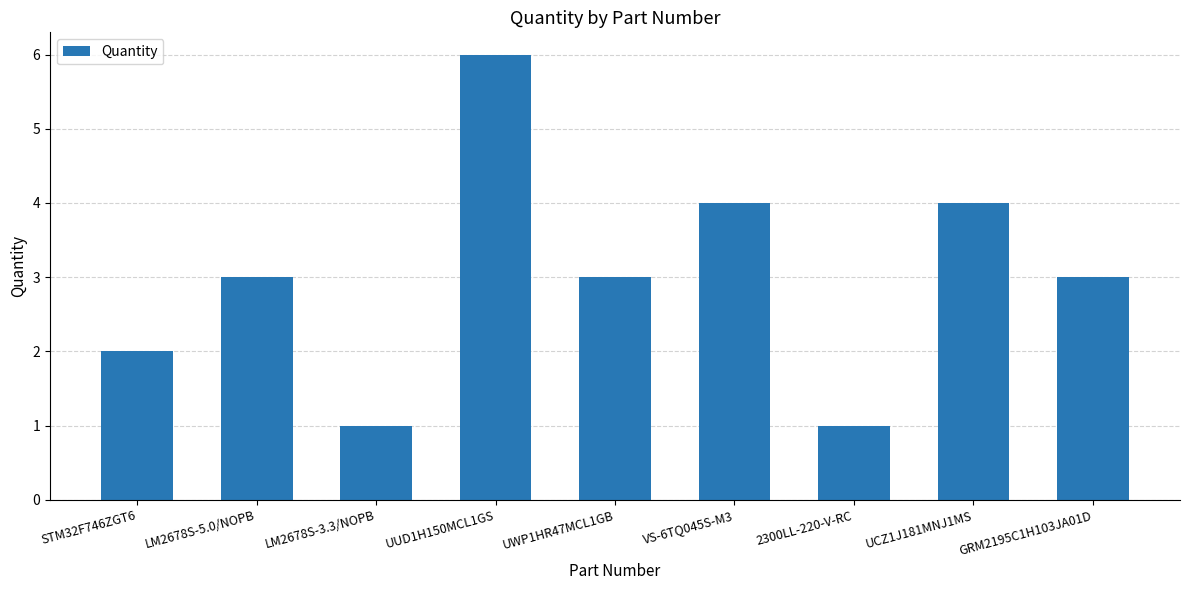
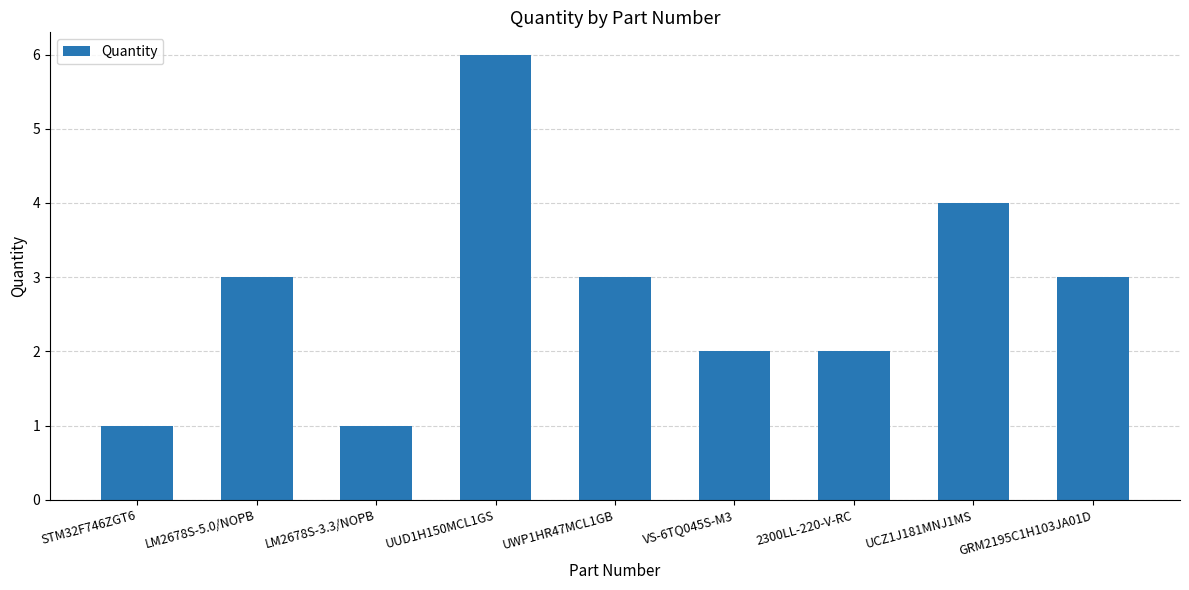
STM32F746ZGT6: 2 -> 1
VS-6TQ045S-M3: 4 -> 2
2300LL-220-V-RC: 1 -> 2
